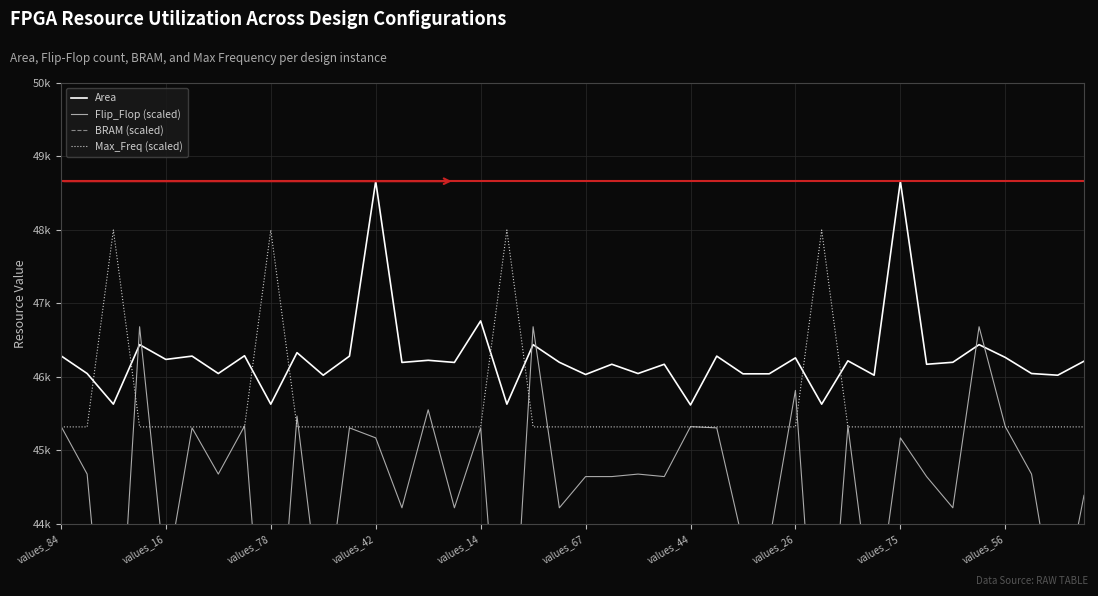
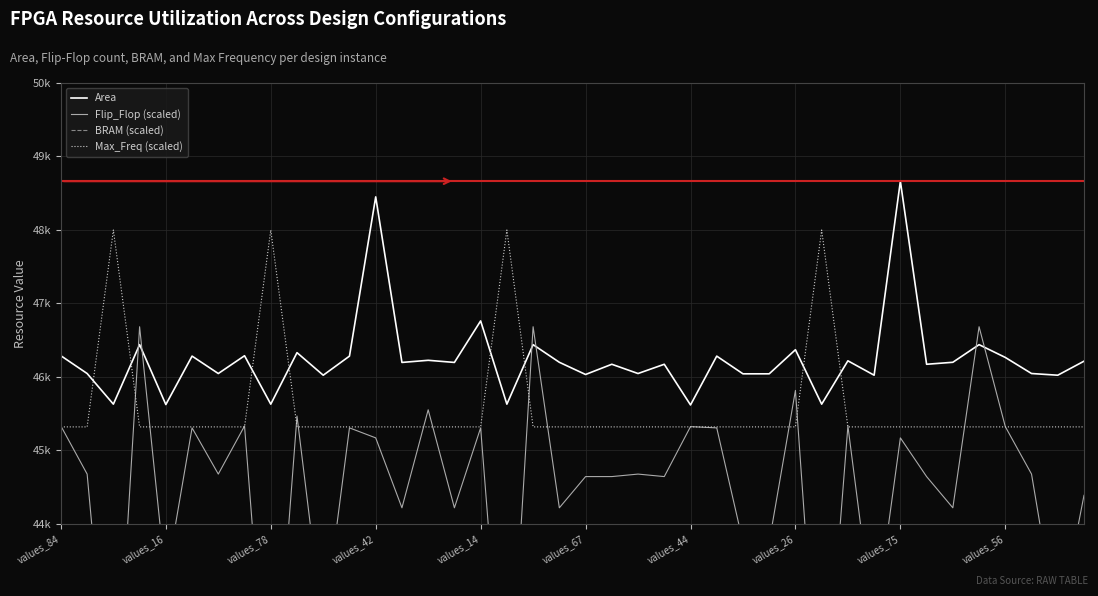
Area, values_16: 46200 -> 45600
Area, values_42: 48700 -> 48400
Area, values_26: 46300 -> 46400
